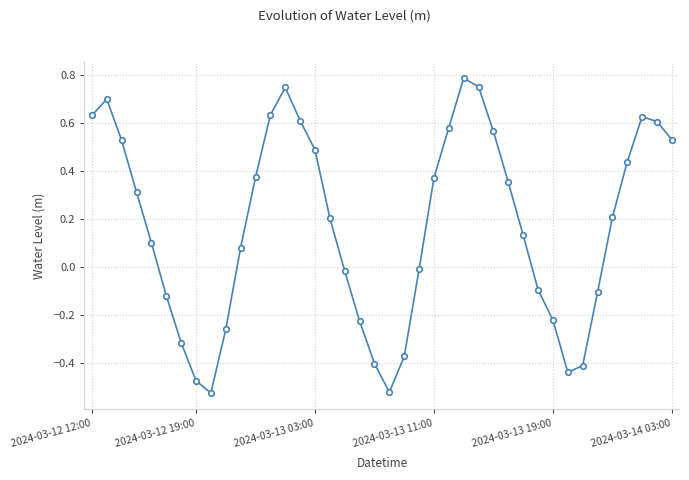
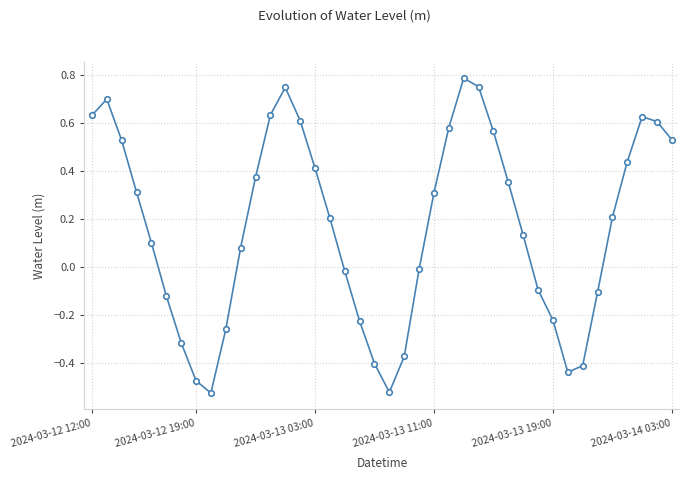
2024-03-13 03:00: 0.49 -> 0.41
2024-03-13 11:00: 0.37 -> 0.31
